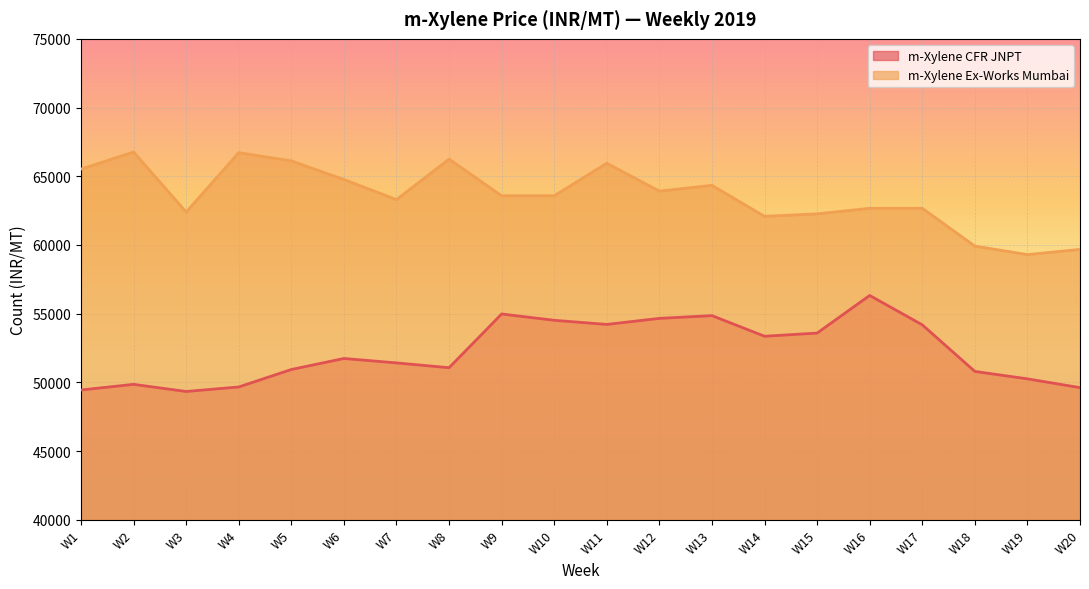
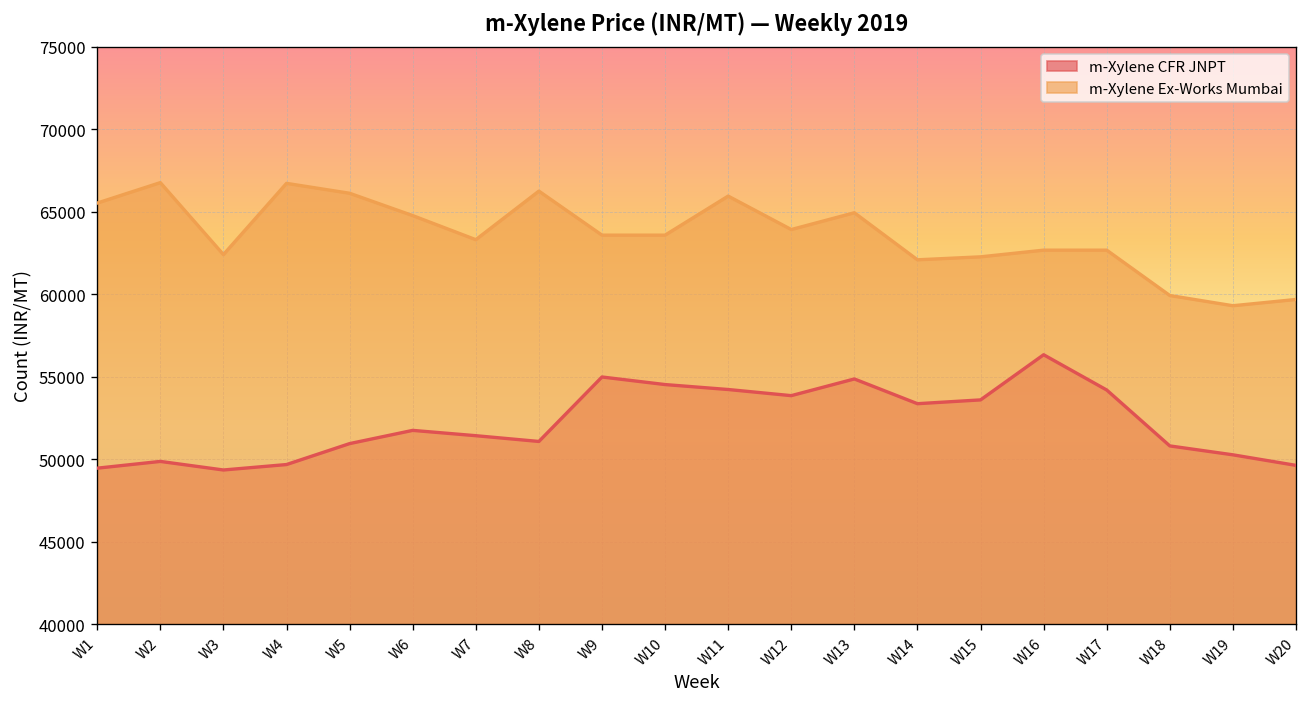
m-Xylene CFR JNPT, W12: 54700 -> 53800
m-Xylene Ex-Works Mumbai, W13: 64300 -> 64900
